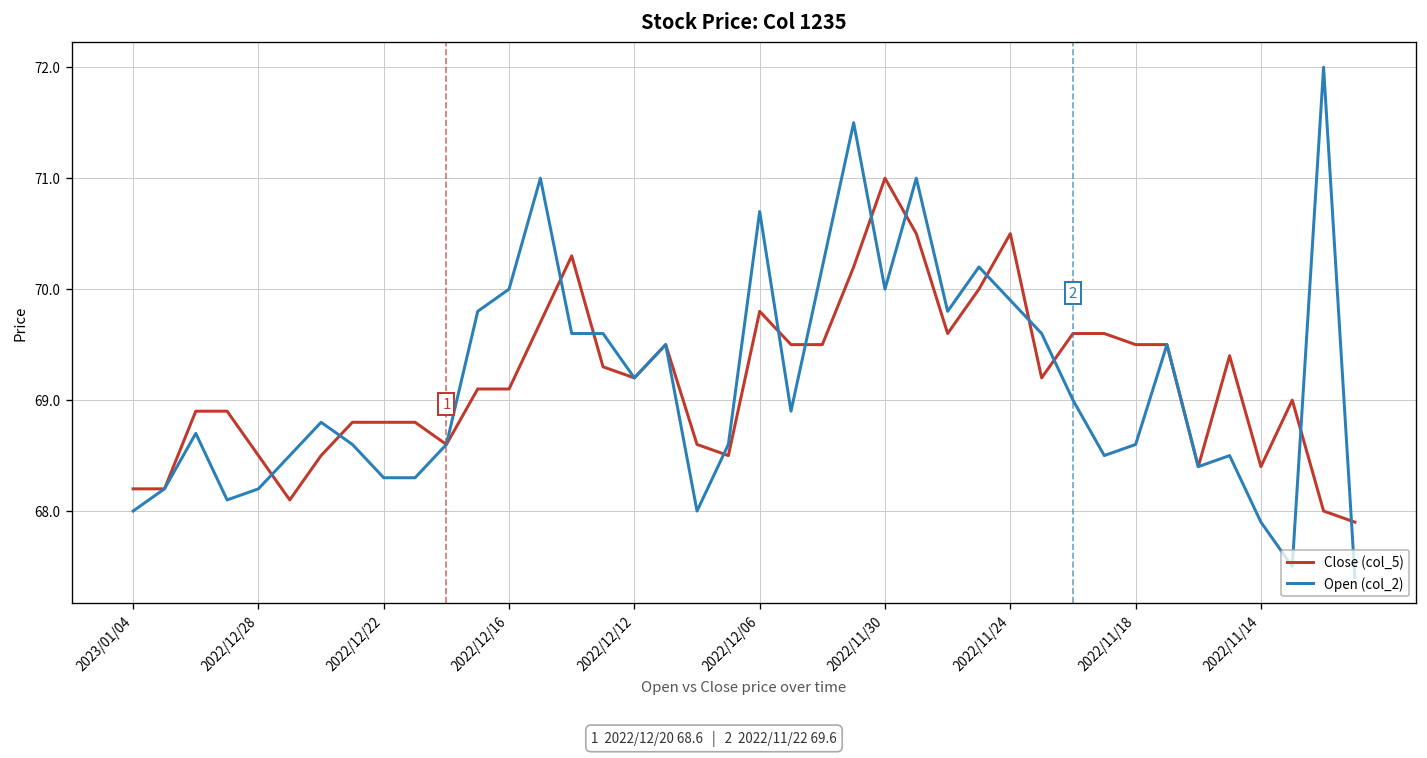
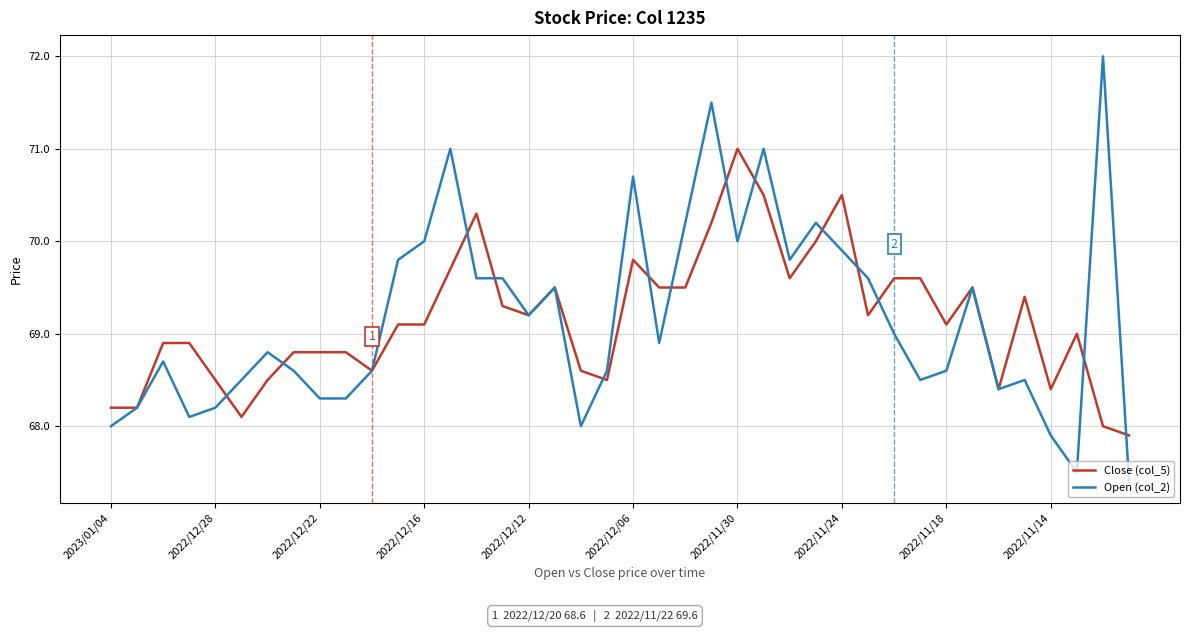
Close (col_5), 2022/11/18: 69.5 -> 69.1
